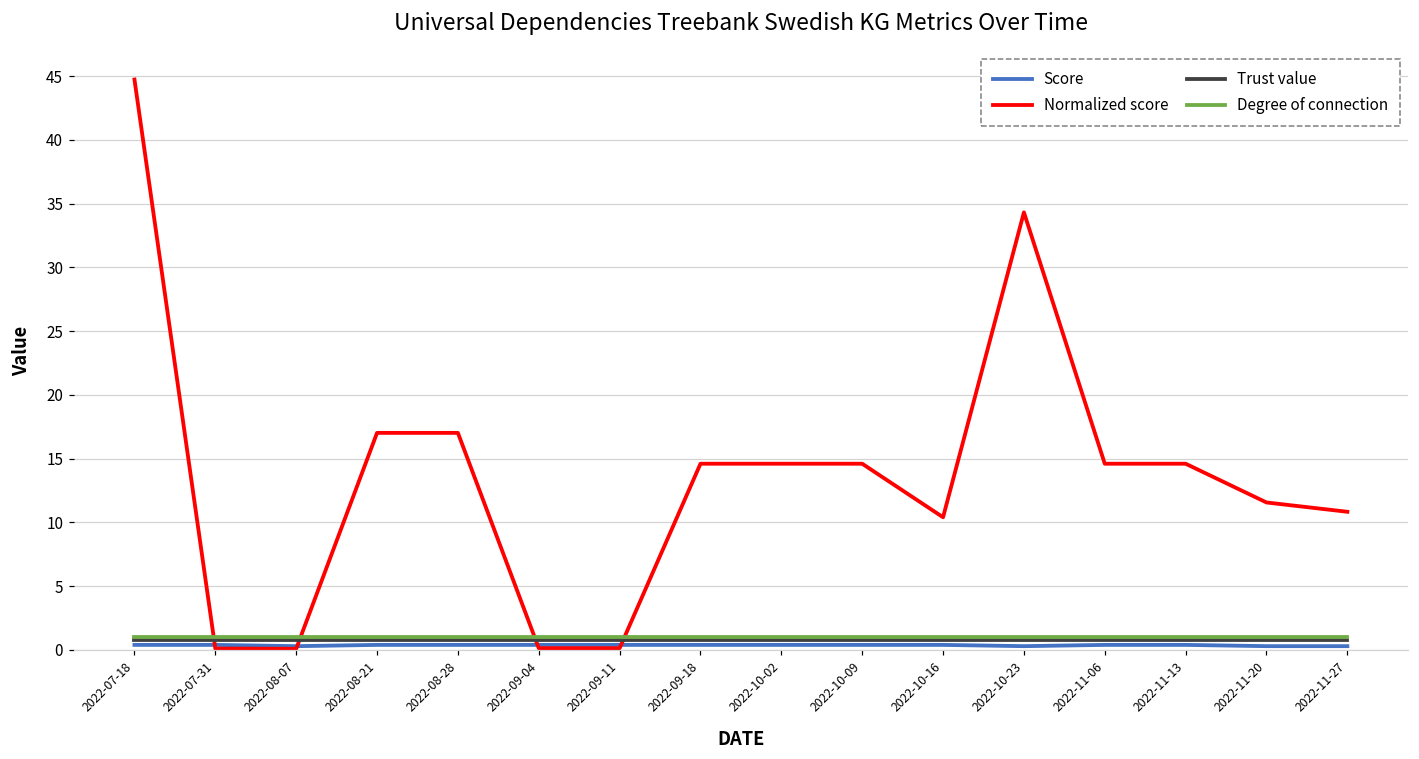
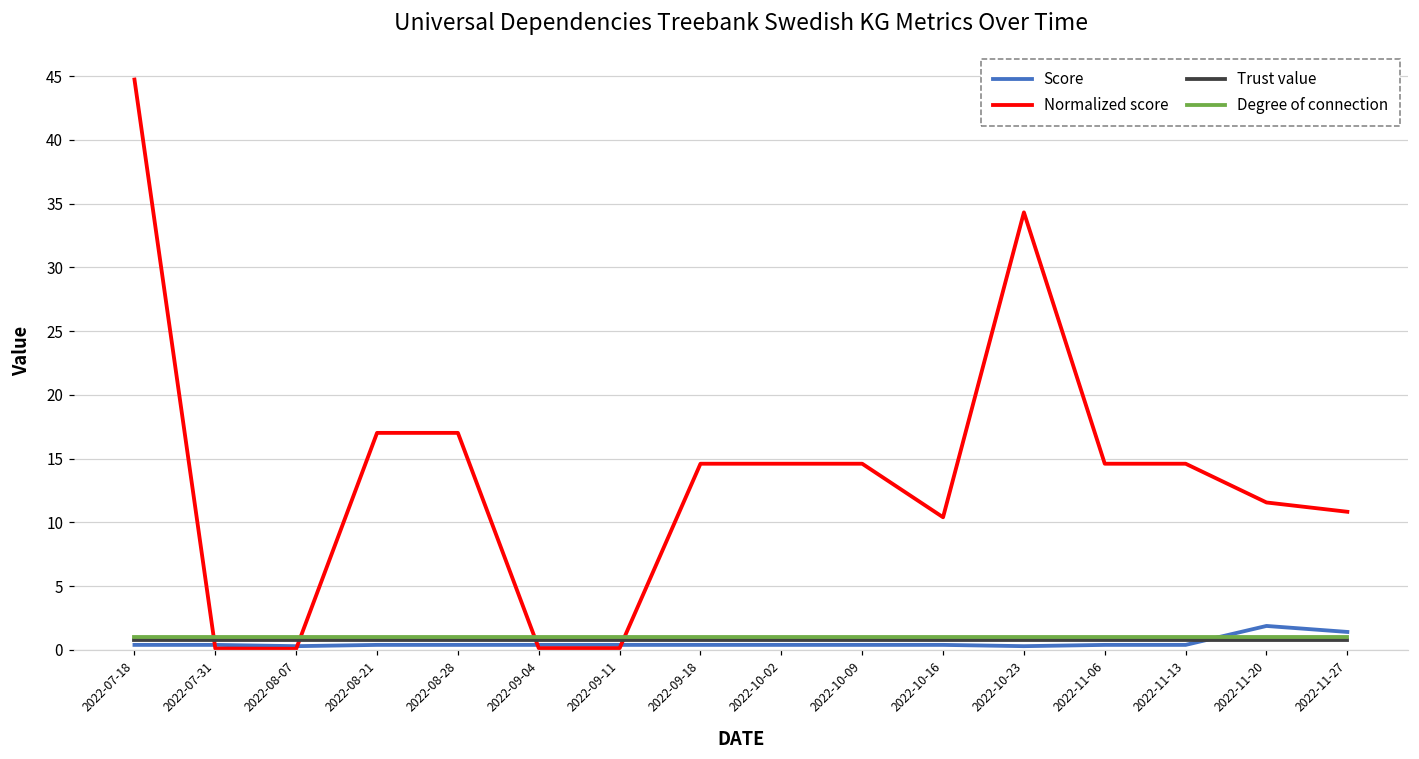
Score, 2022-11-20: 0.3 -> 1.9
Score, 2022-11-27: 0.3 -> 1.4
